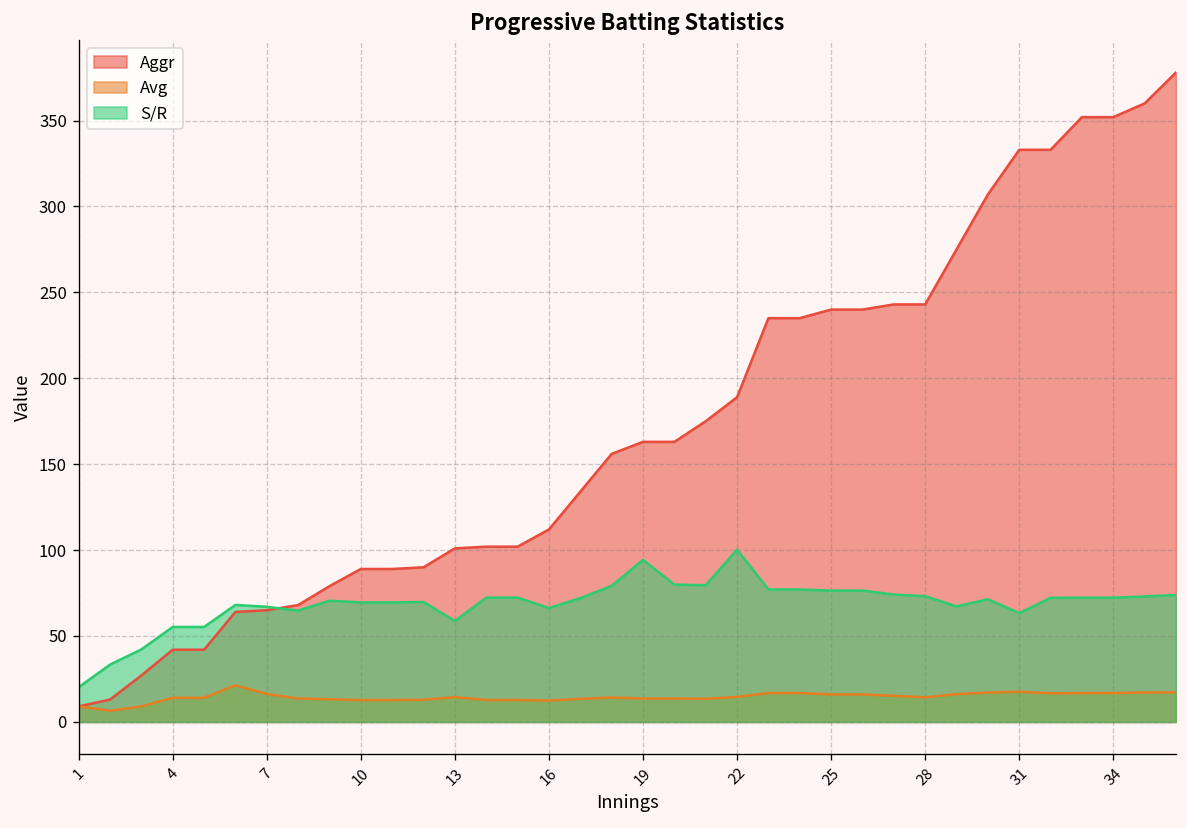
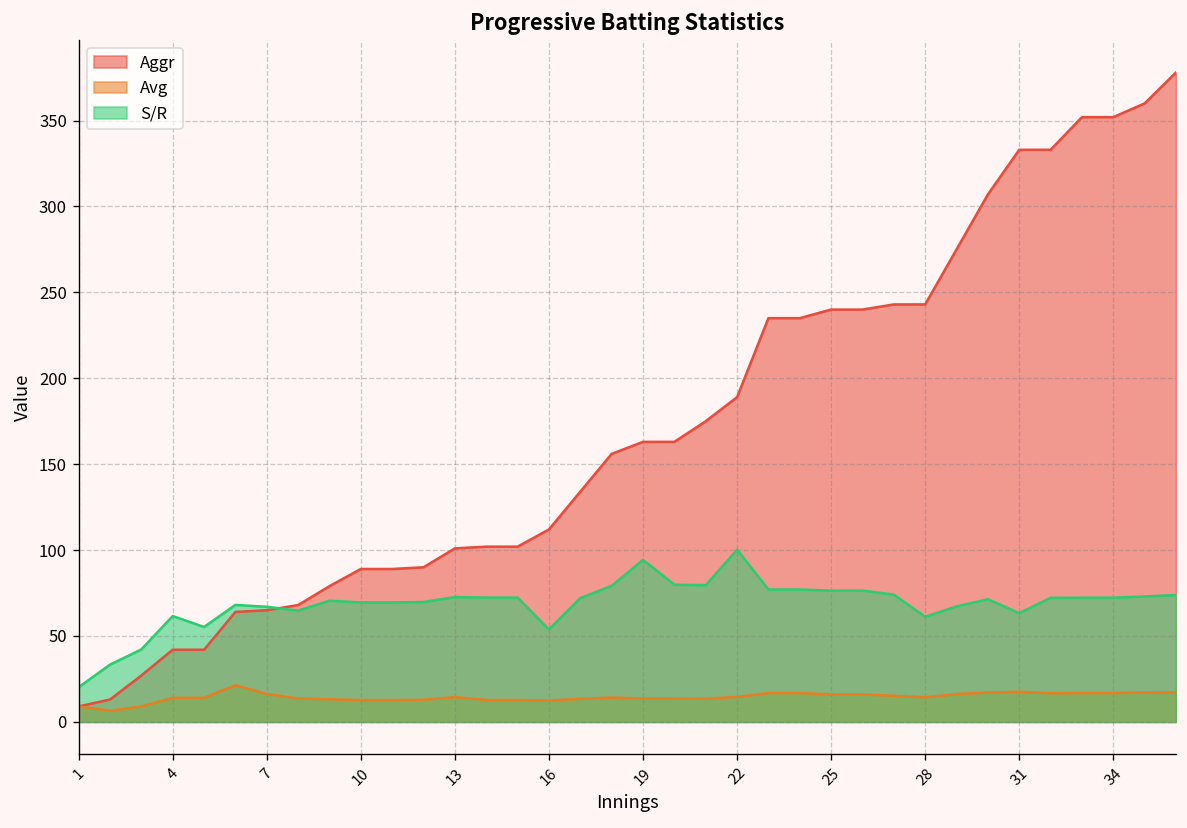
S/R, 4: 55 -> 62
S/R, 13: 59 -> 73
S/R, 16: 66 -> 54
S/R, 28: 73 -> 61
